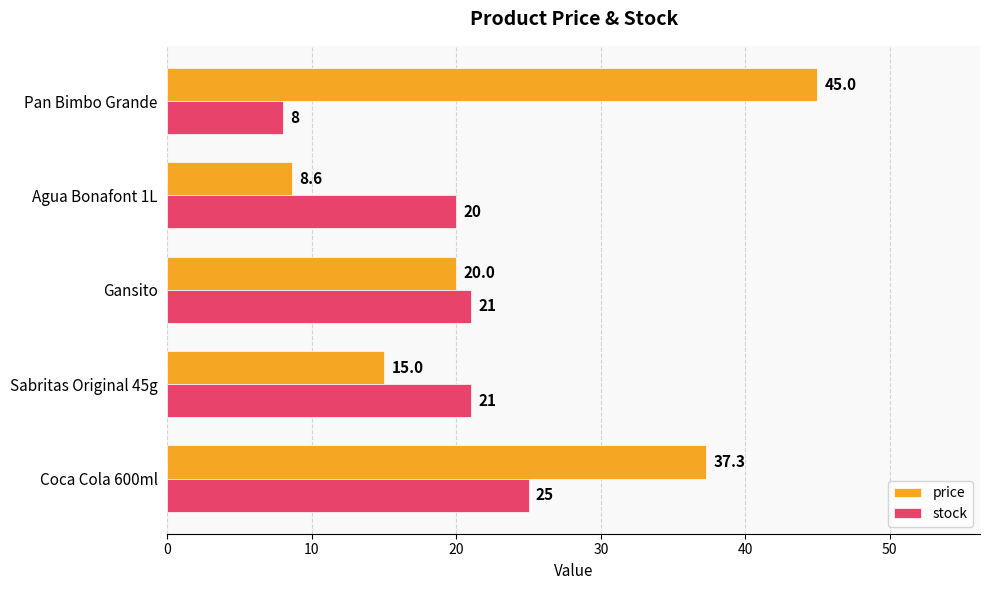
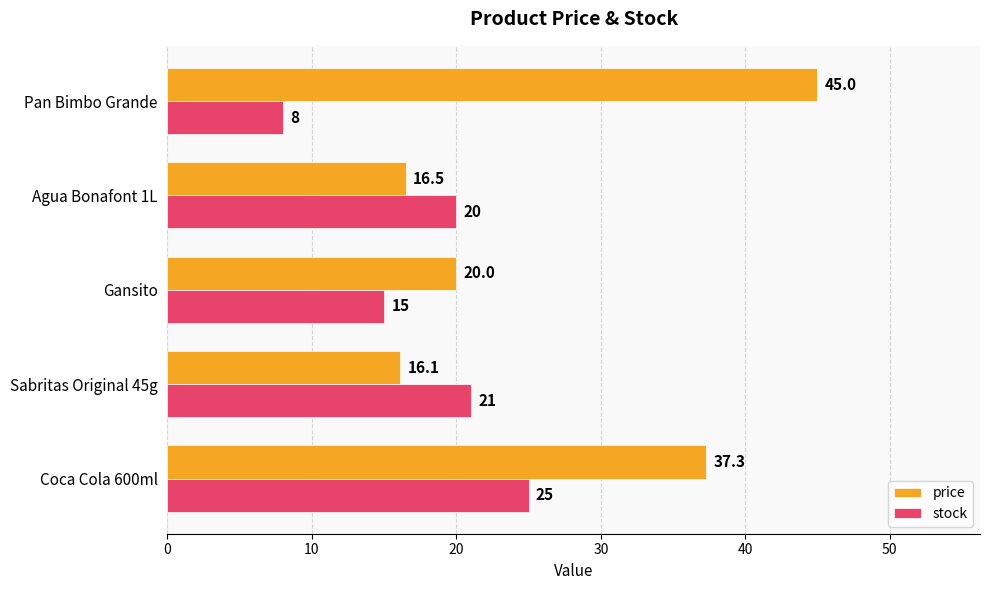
price, Agua Bonafont 1L: 8.6 -> 16.5
stock, Gansito: 21 -> 15
price, Sabritas Original 45g: 15.0 -> 16.1
